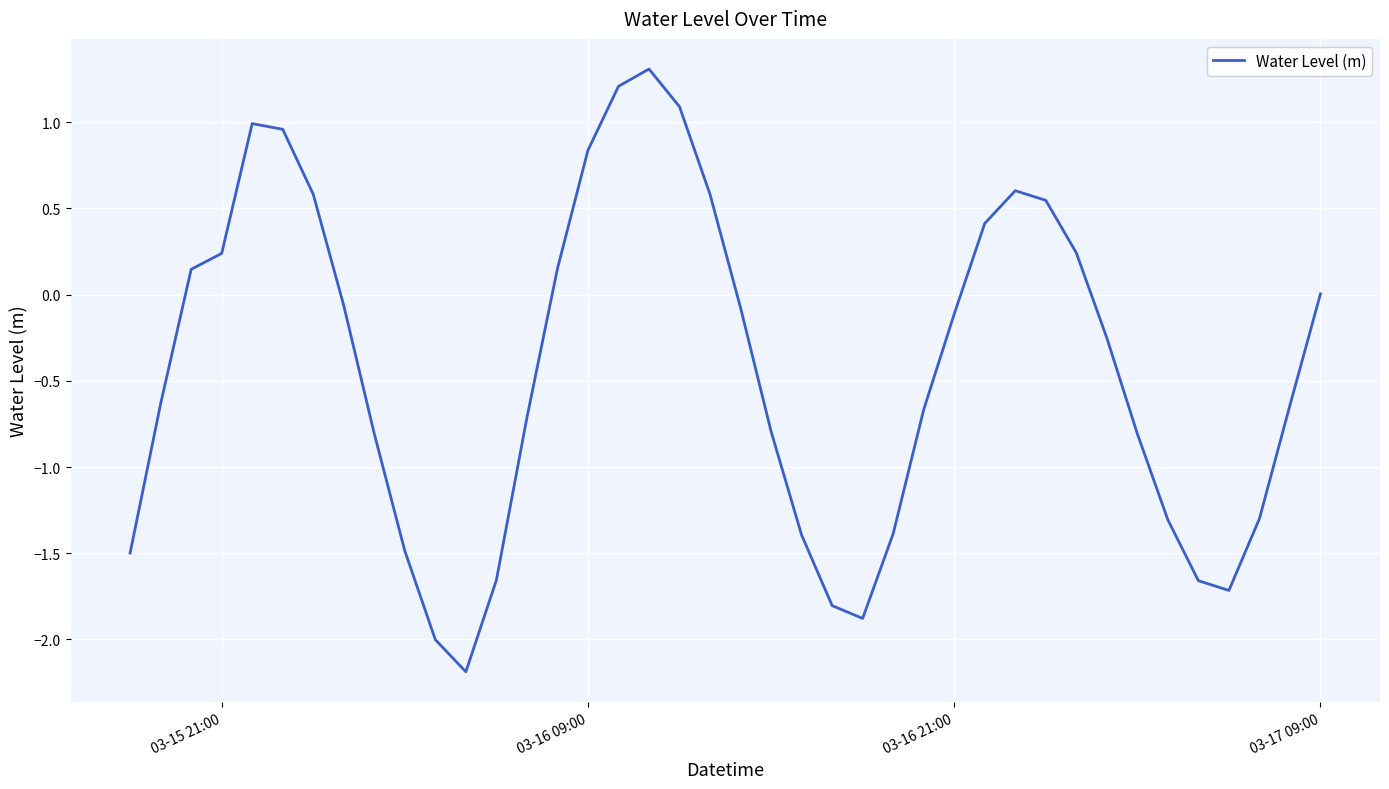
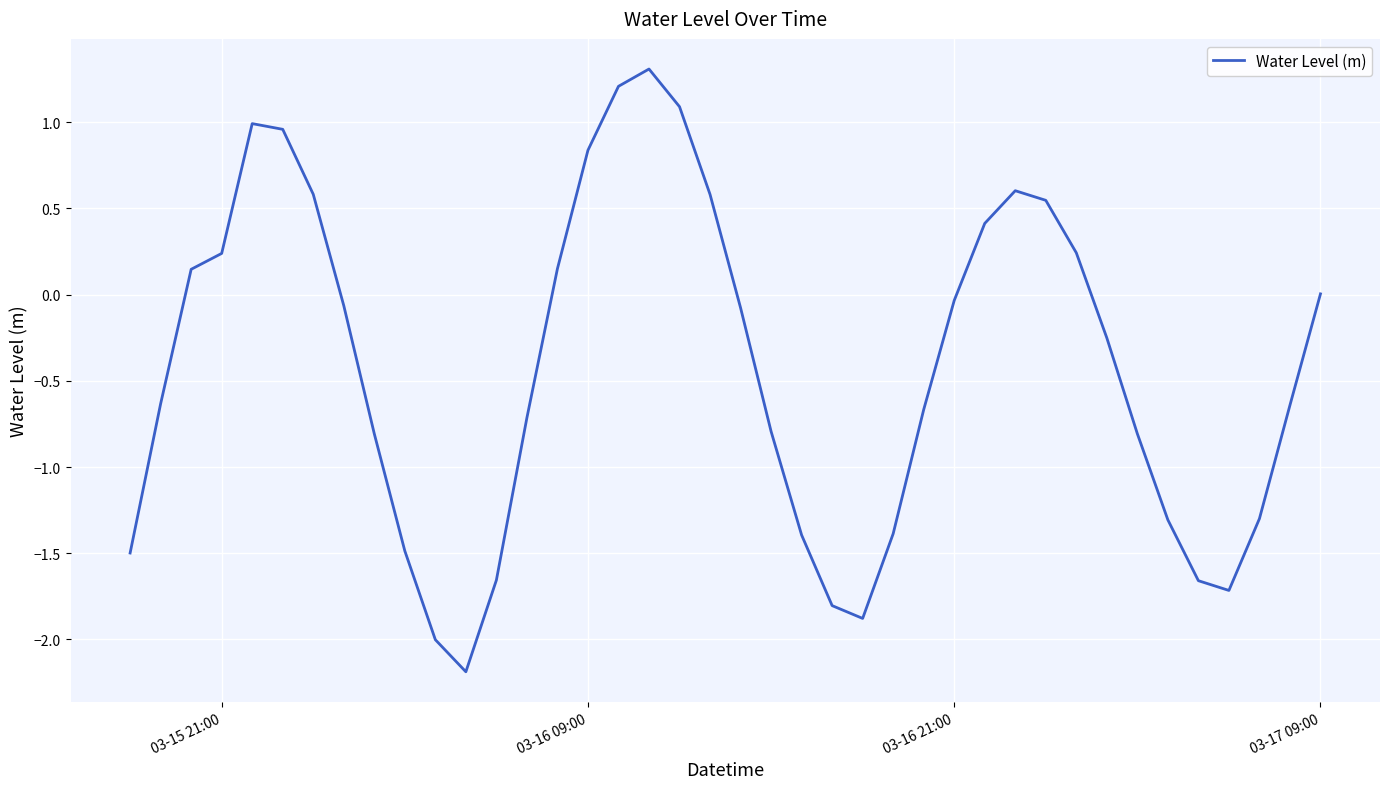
03-16 21:00: -0.11 -> -0.03
